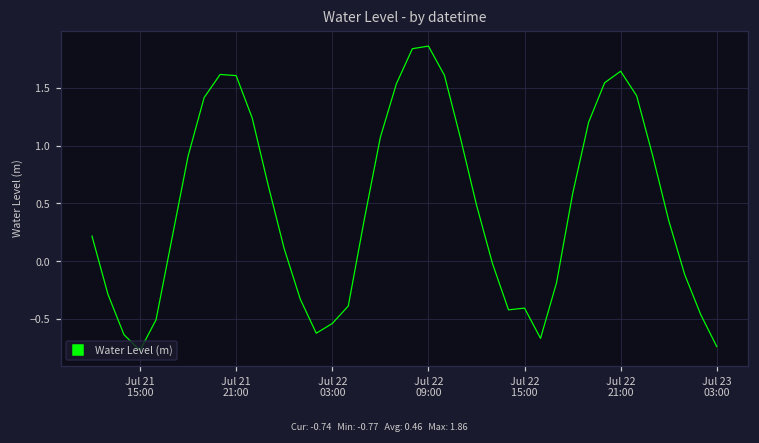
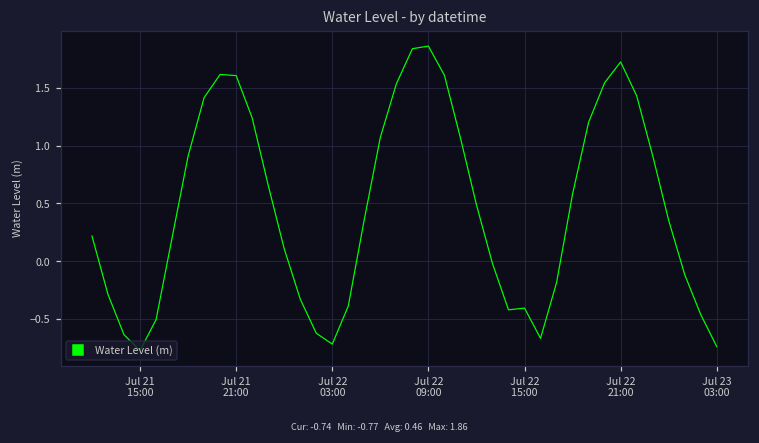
Jul 22 03:00: -0.54 -> -0.72
Jul 22 21:00: 1.64 -> 1.72
